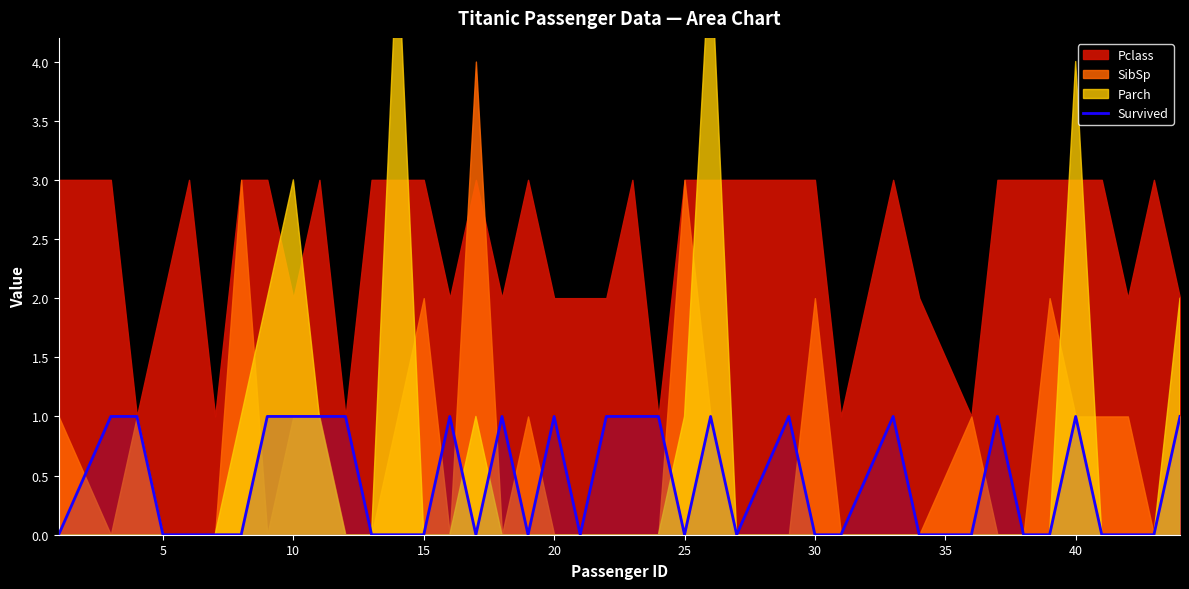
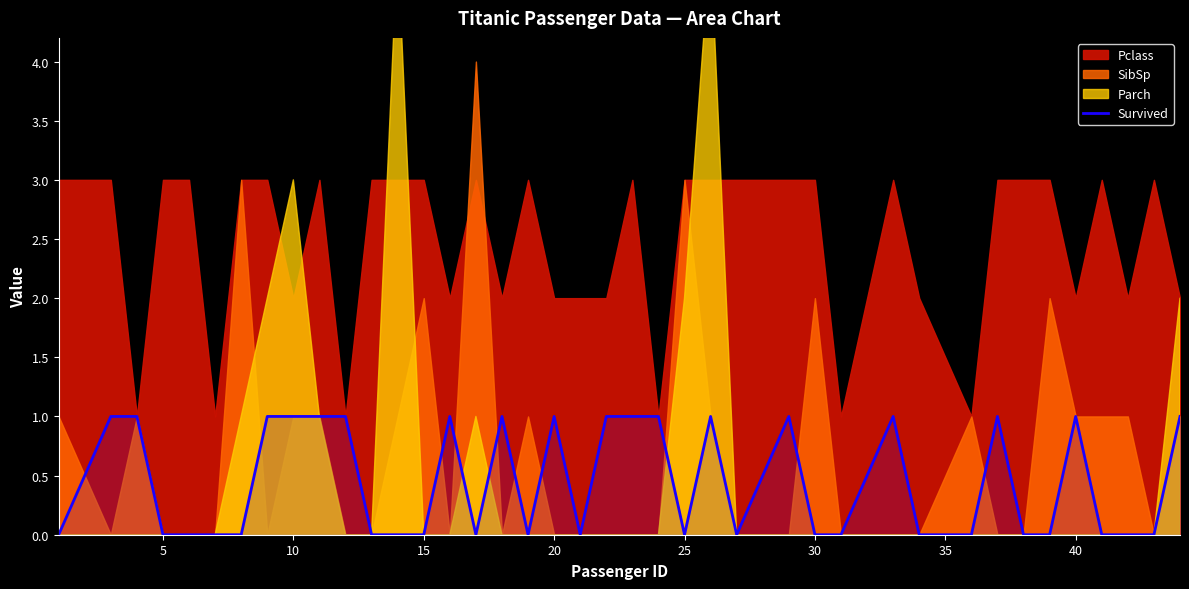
Pclass, 5: 2 -> 3
Parch, 25: 1 -> 2
Pclass, 40: 3 -> 2
Parch, 40: 4 -> 0
